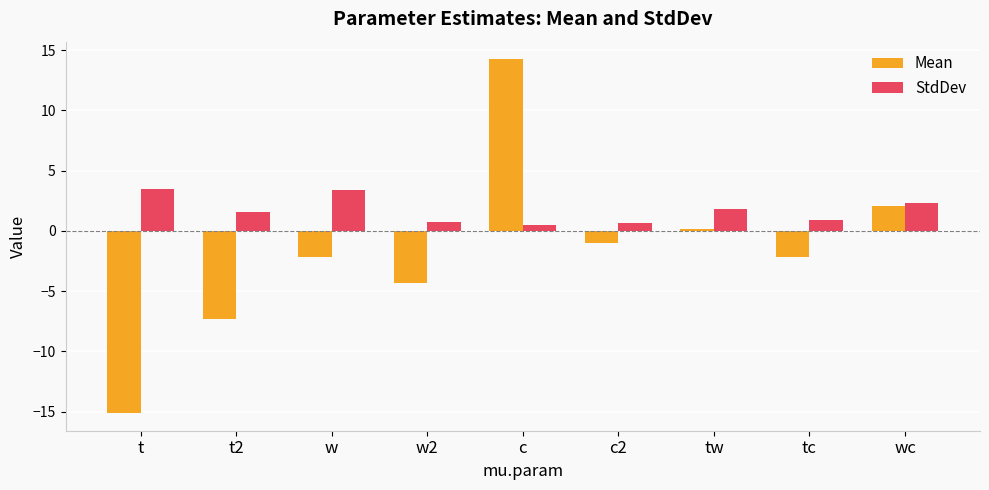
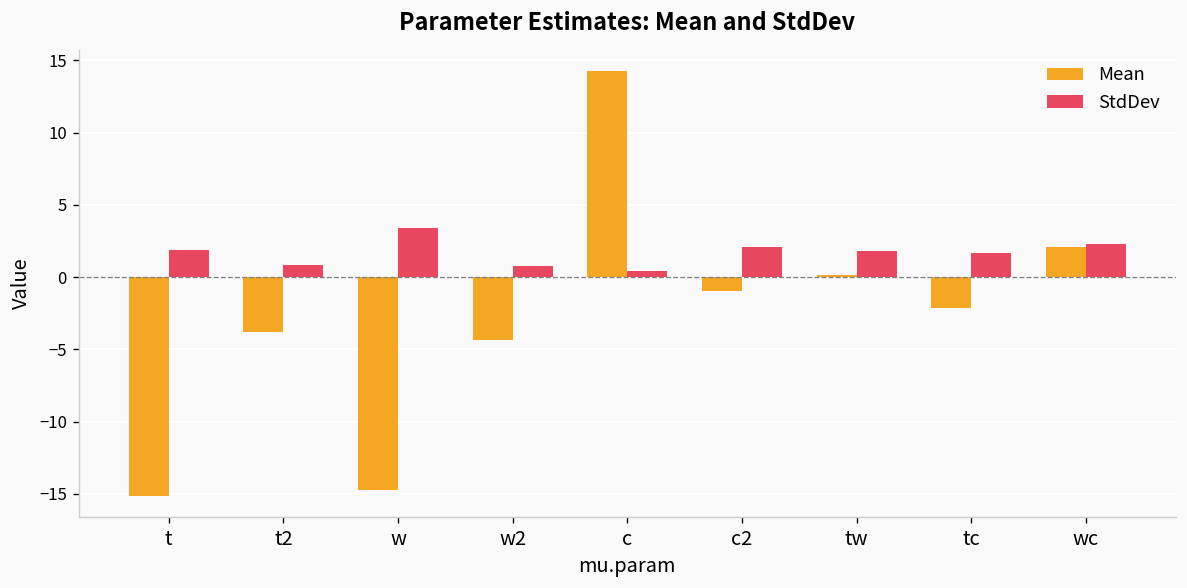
StdDev, t: 3.5 -> 1.9
Mean, t2: -7.3 -> -3.8
StdDev, t2: 1.6 -> 0.9
Mean, w: -2.2 -> -14.7
StdDev, c2: 0.6 -> 2.1
StdDev, tc: 0.9 -> 1.6
